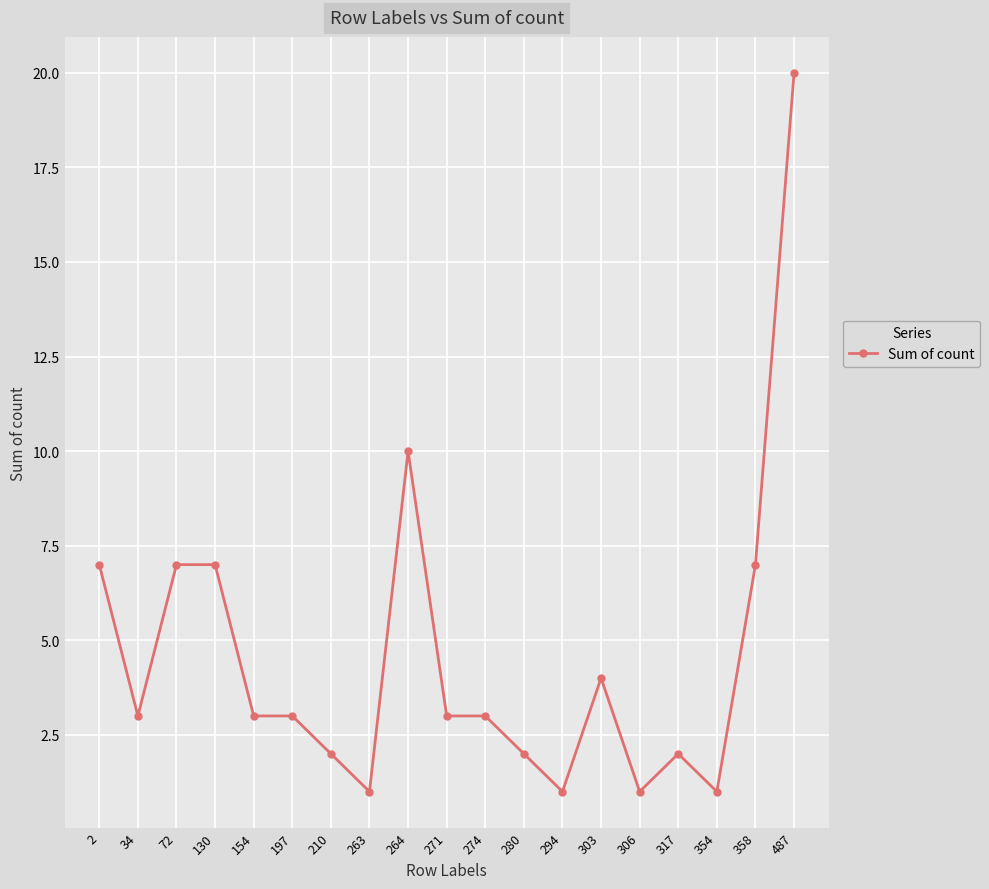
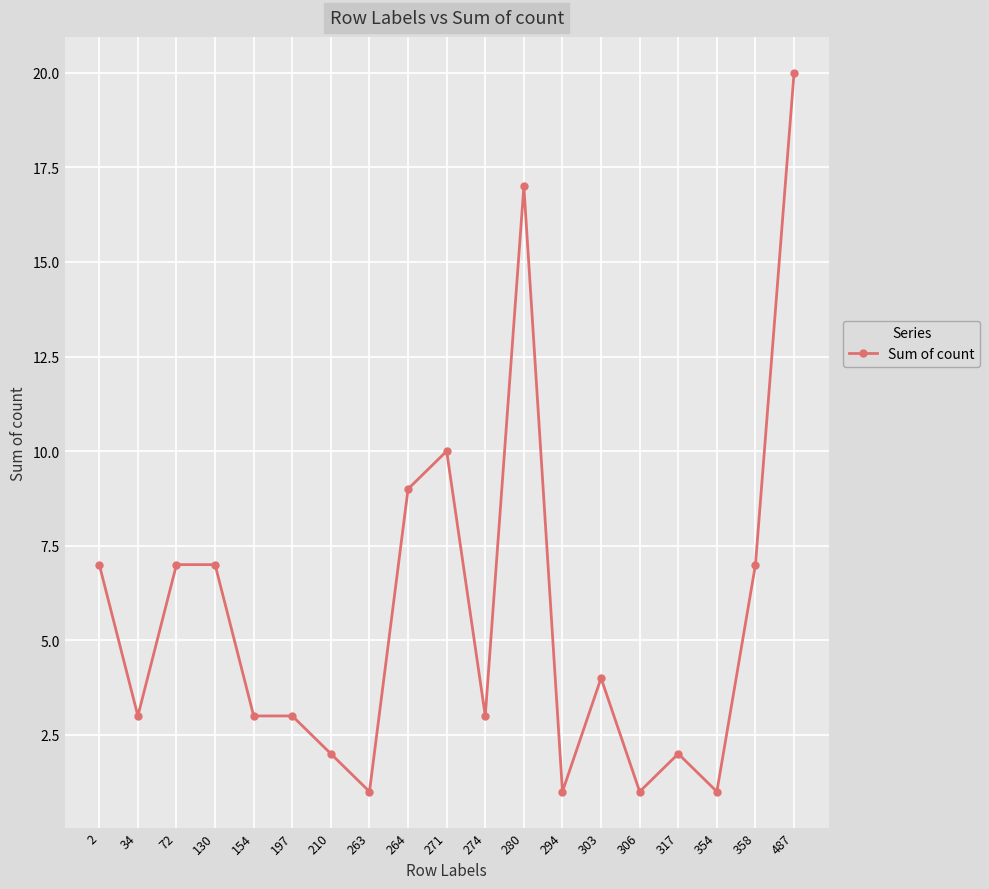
264: 10 -> 9
271: 3 -> 10
280: 2 -> 17
